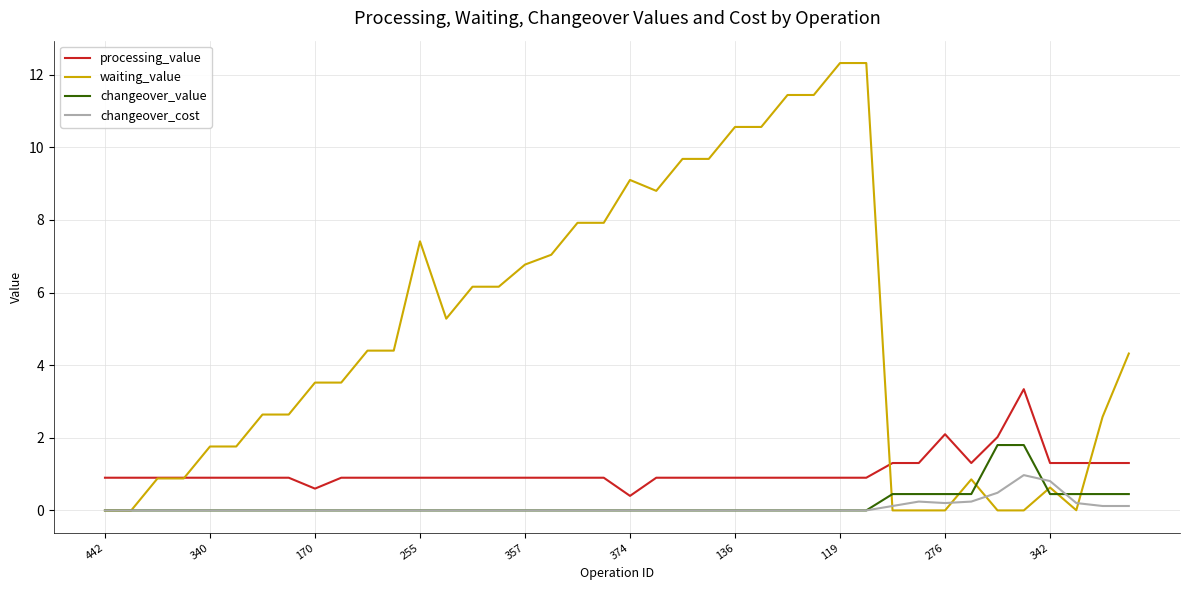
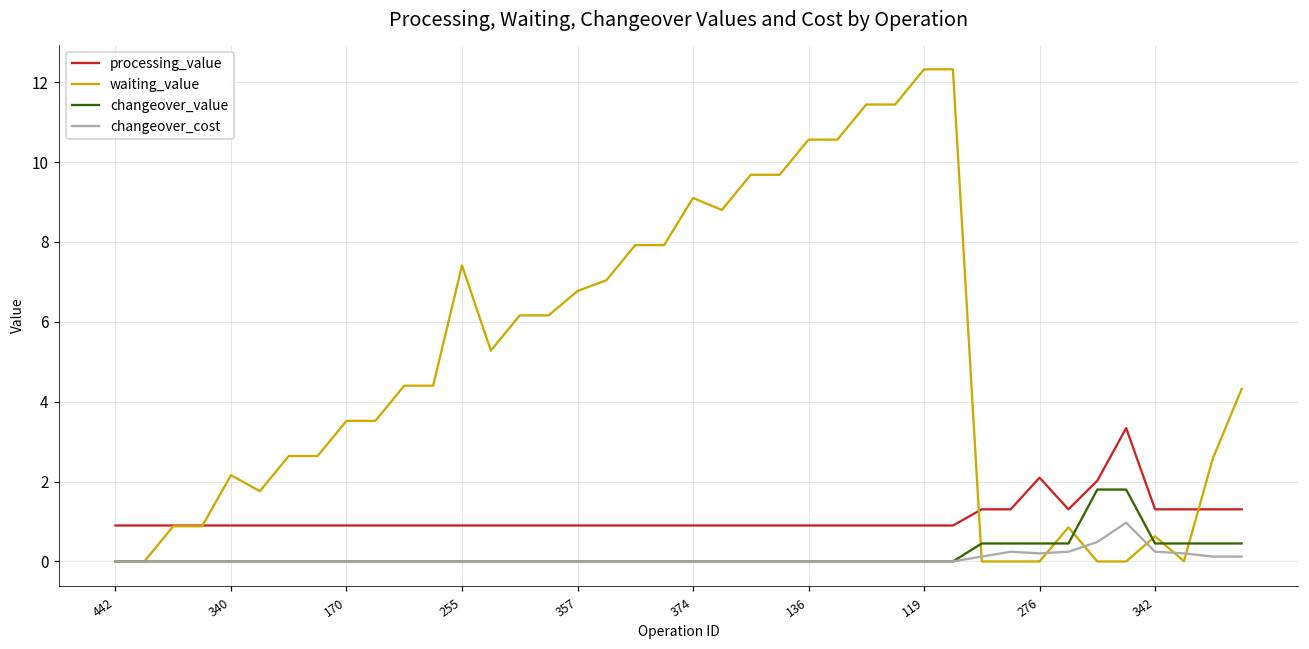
waiting_value, 340: 1.8 -> 2.2
processing_value, 170: 0.6 -> 0.9
processing_value, 374: 0.4 -> 0.9
changeover_cost, 342: 0.8 -> 0.2
